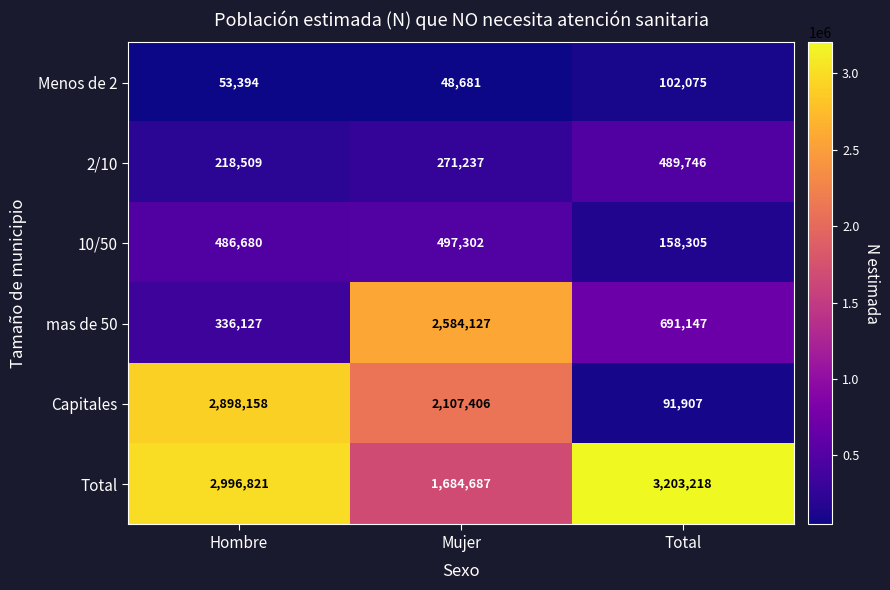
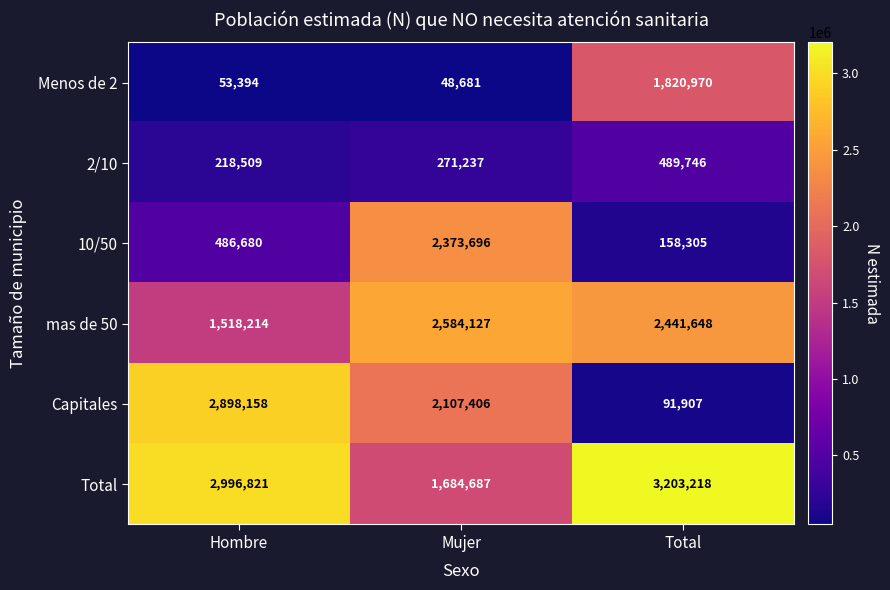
Menos de 2, Total: 102,075 -> 1,820,970
10/50, Mujer: 497,302 -> 2,373,696
mas de 50, Hombre: 336,127 -> 1,518,214
mas de 50, Total: 691,147 -> 2,441,648
